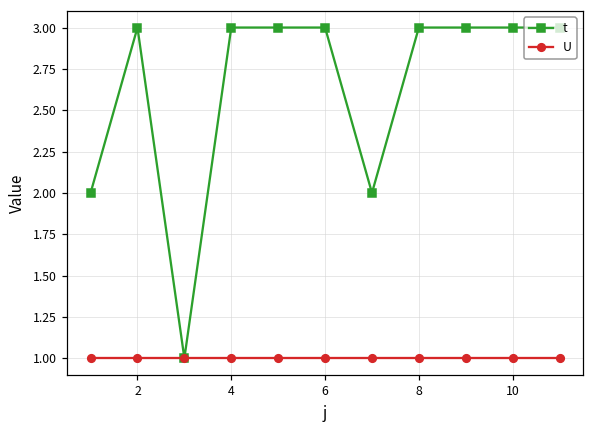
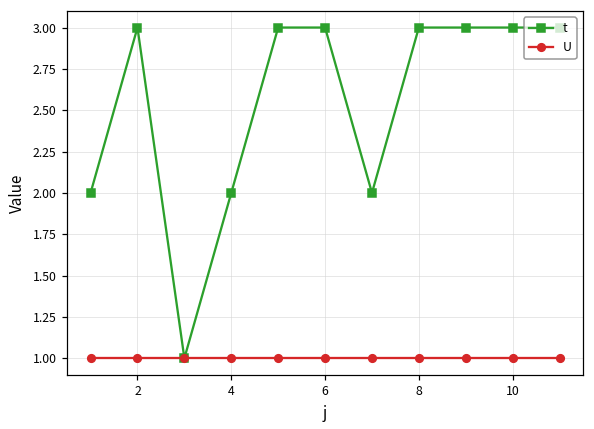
t, 4: 3 -> 2
